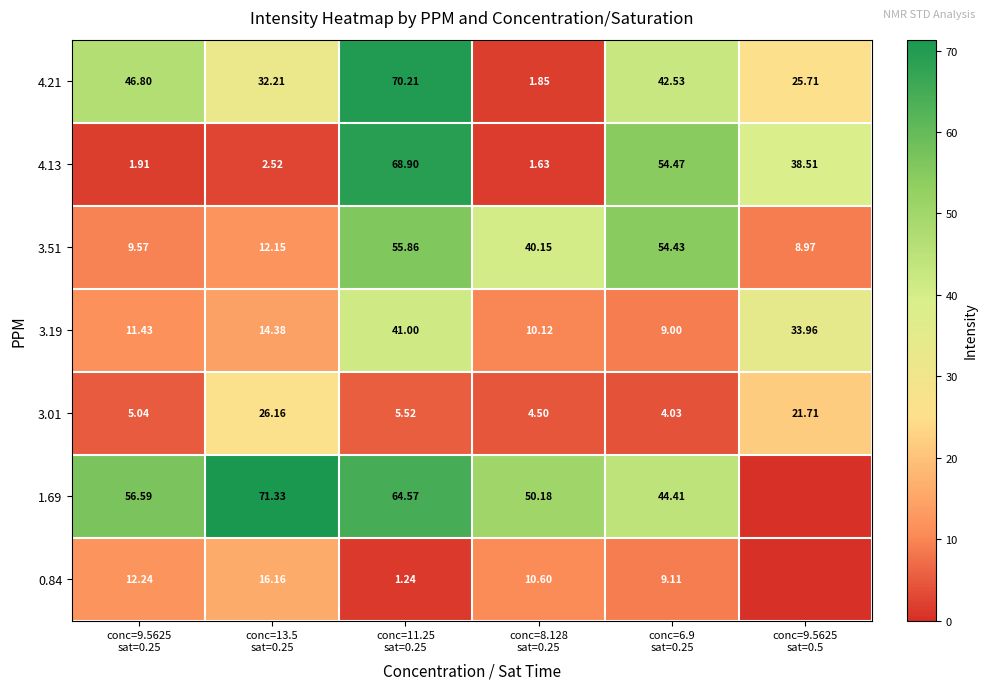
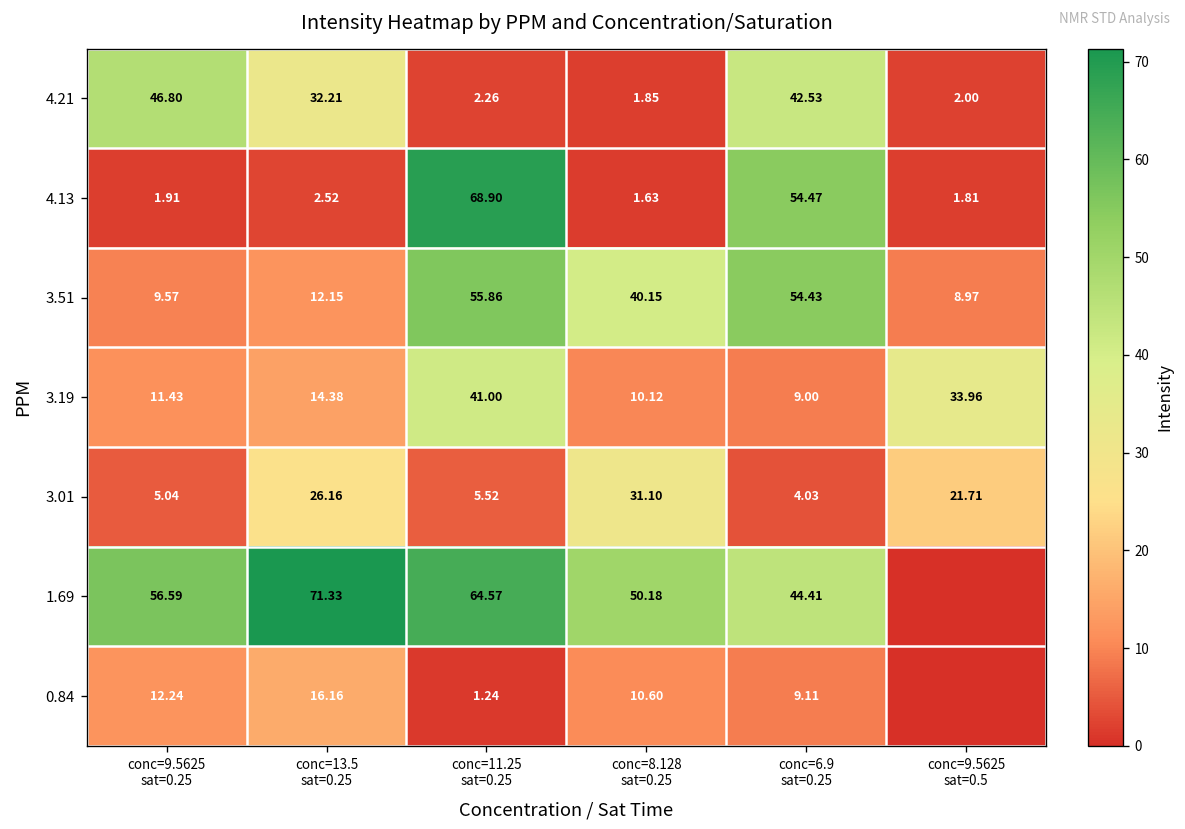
4.21, conc=11.25 sat=0.25: 70.21 -> 2.26
4.21, conc=9.5625 sat=0.5: 25.71 -> 2.00
4.13, conc=9.5625 sat=0.5: 38.51 -> 1.81
3.01, conc=8.128 sat=0.25: 4.50 -> 31.10
